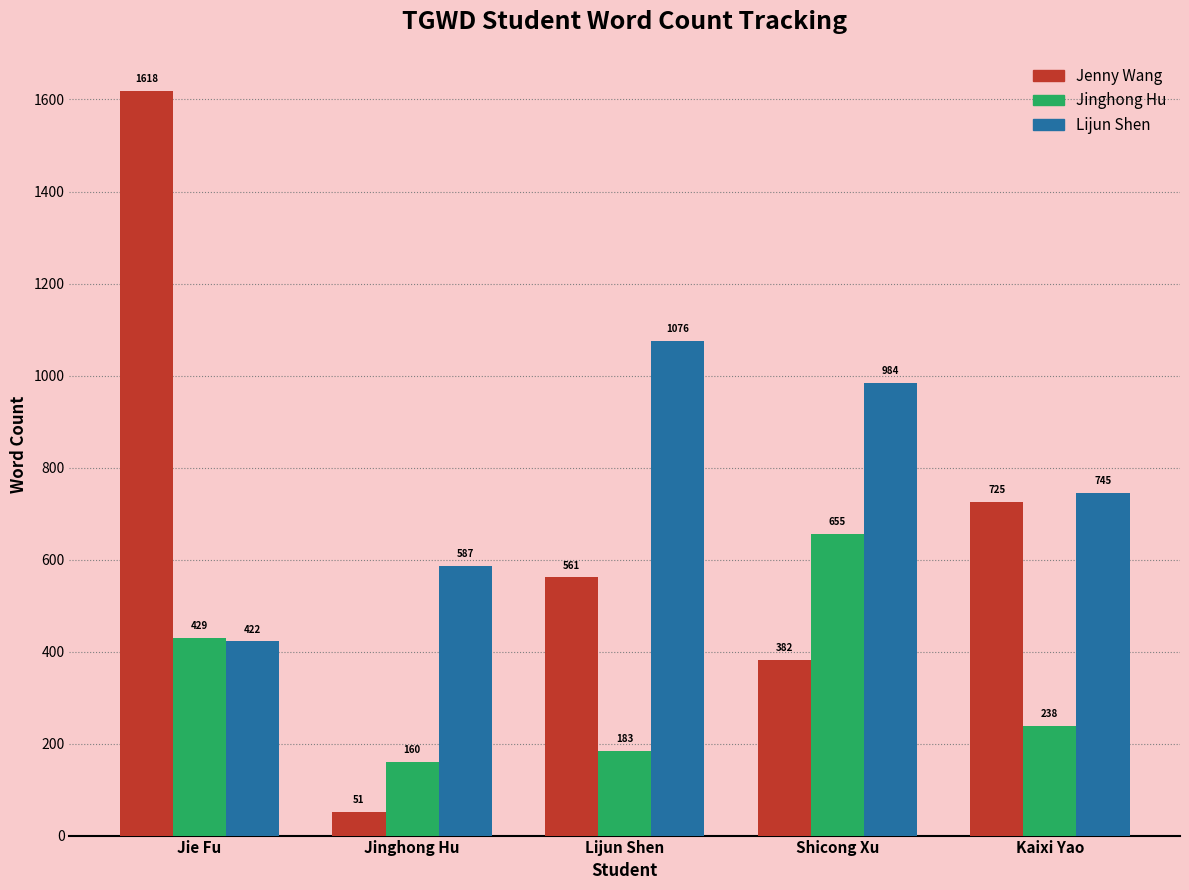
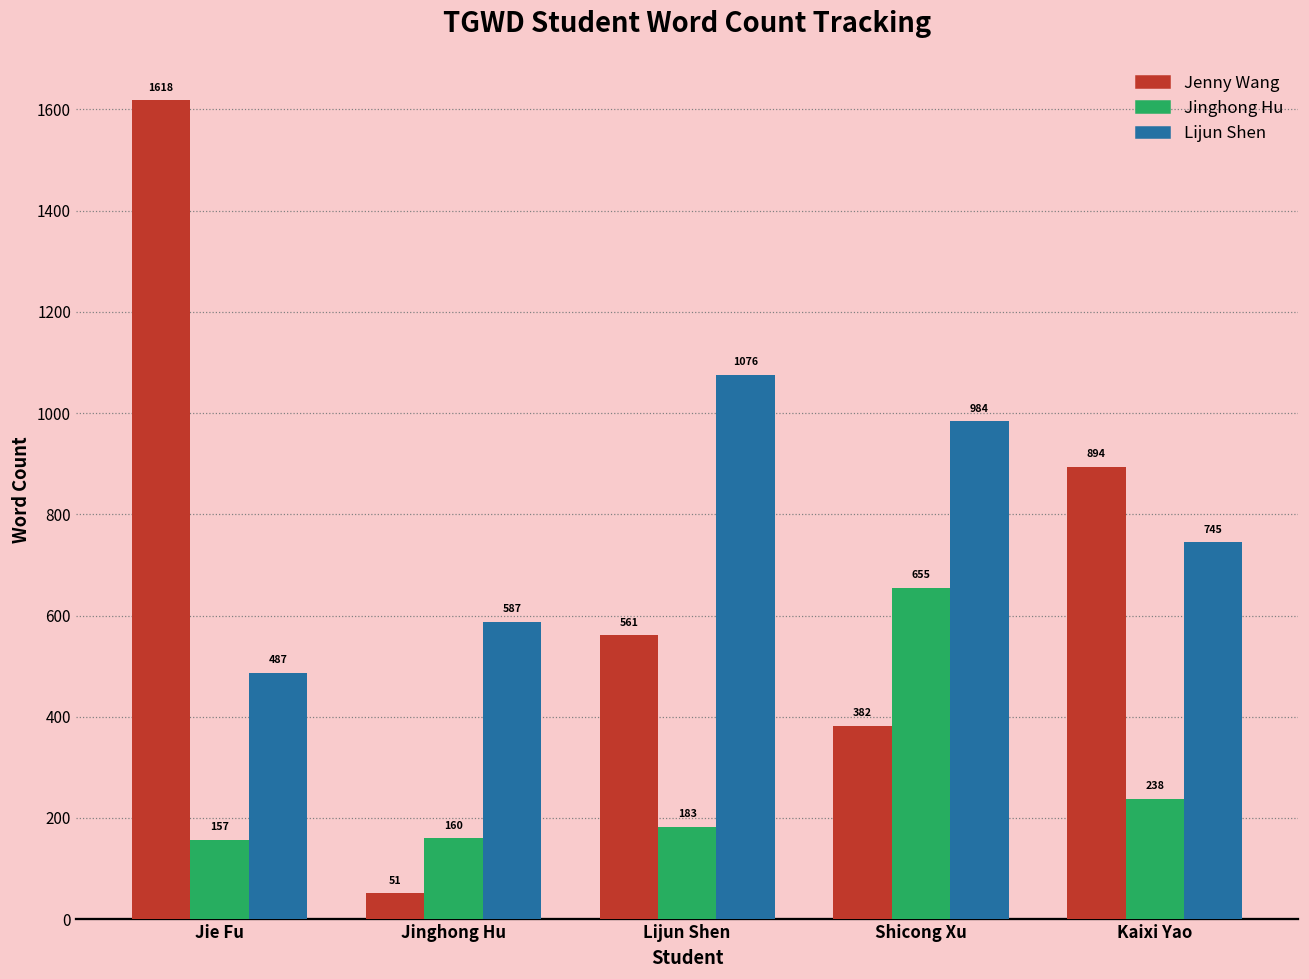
Jinghong Hu, Jie Fu: 429 -> 157
Lijun Shen, Jie Fu: 422 -> 487
Jenny Wang, Kaixi Yao: 725 -> 894
